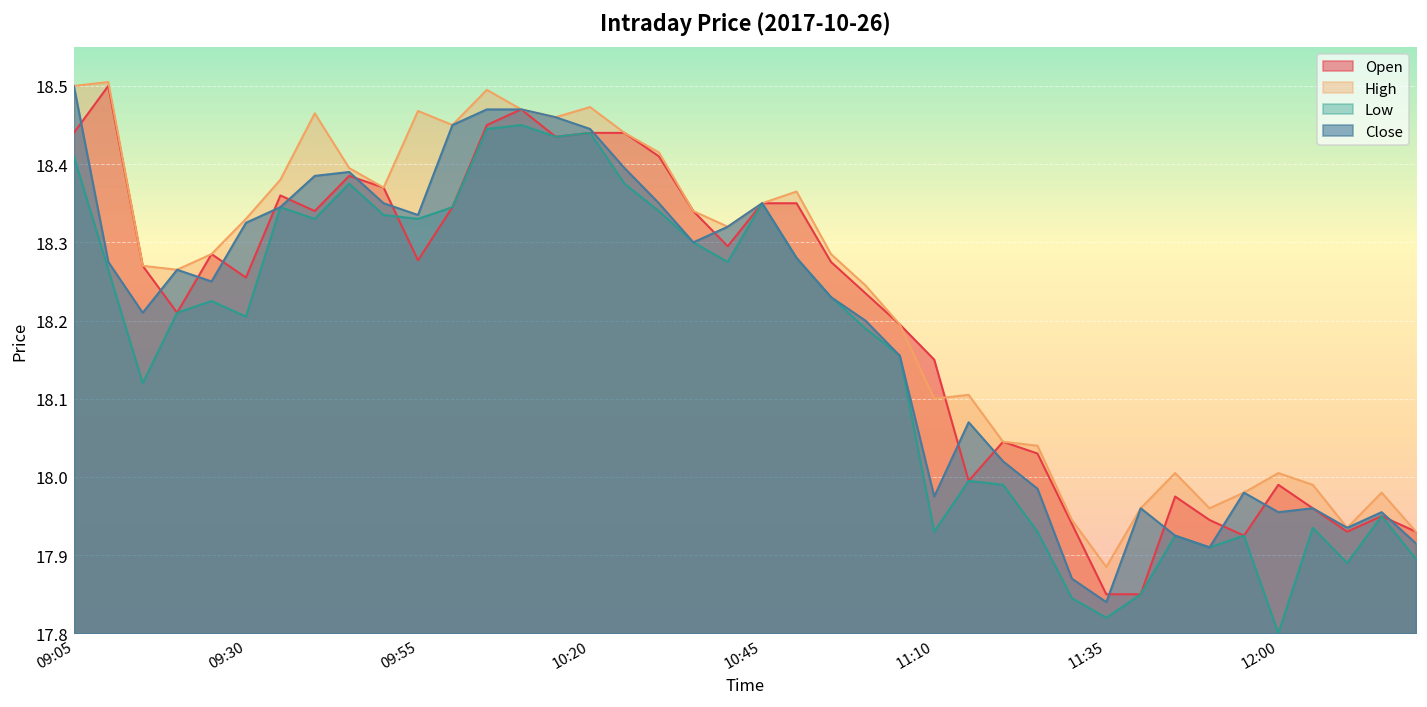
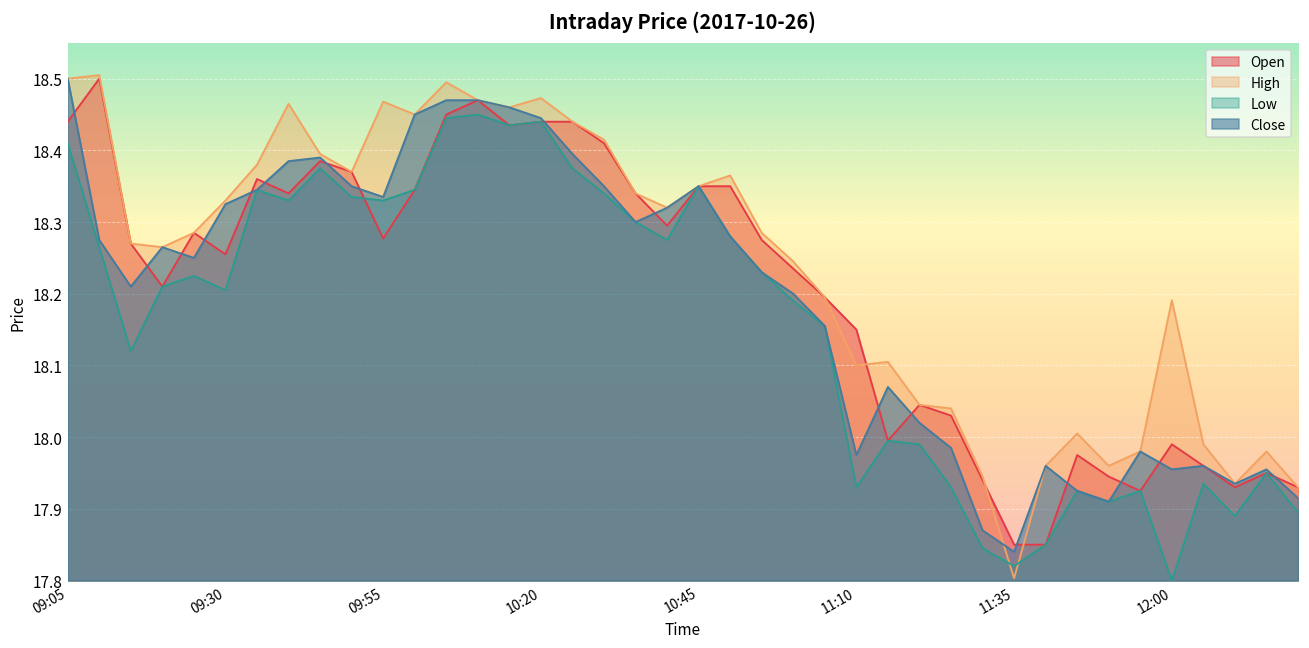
High, 11:35: 17.89 -> 17.80
High, 12:00: 18.01 -> 18.19
